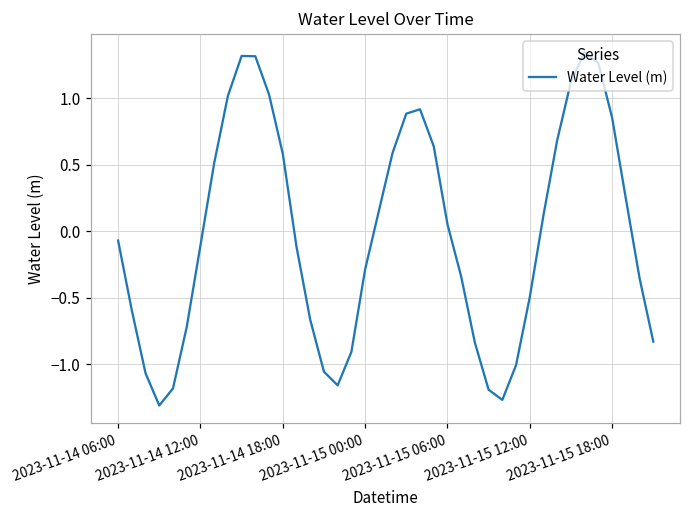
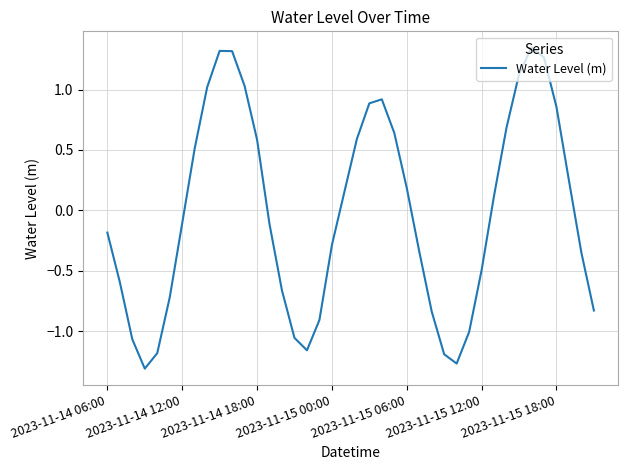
2023-11-14 06:00: -0.07 -> -0.18
2023-11-15 06:00: 0.05 -> 0.18
